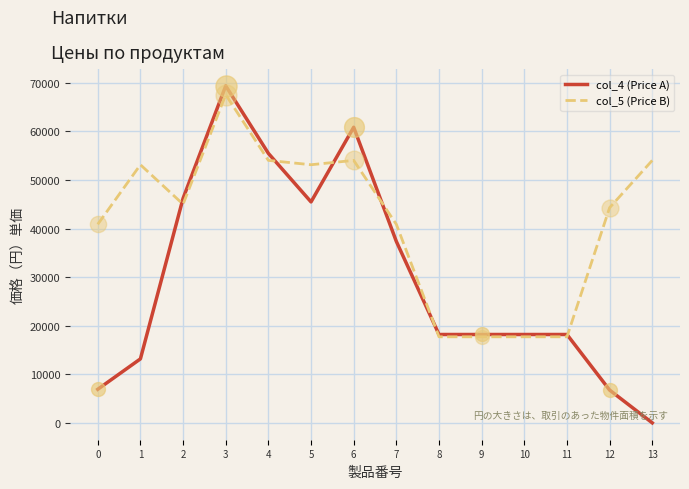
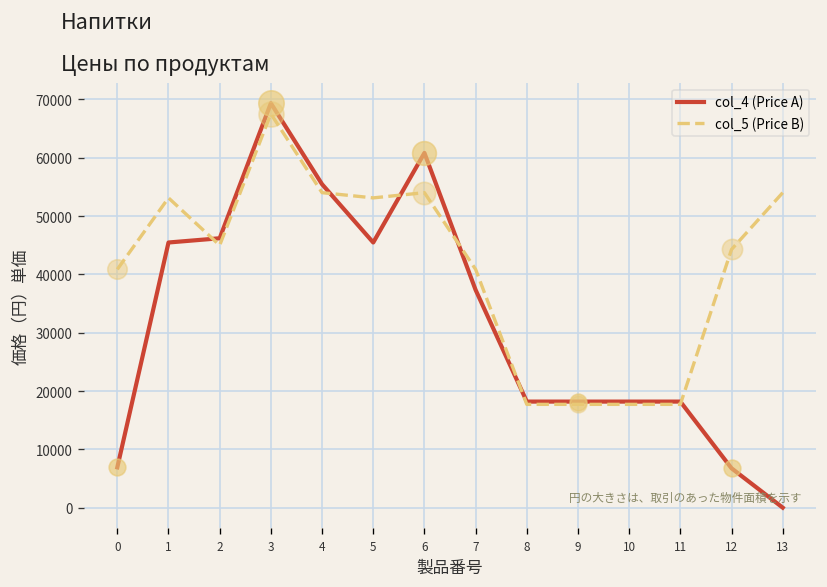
col_4 (Price A), 1: 13000 -> 45000
